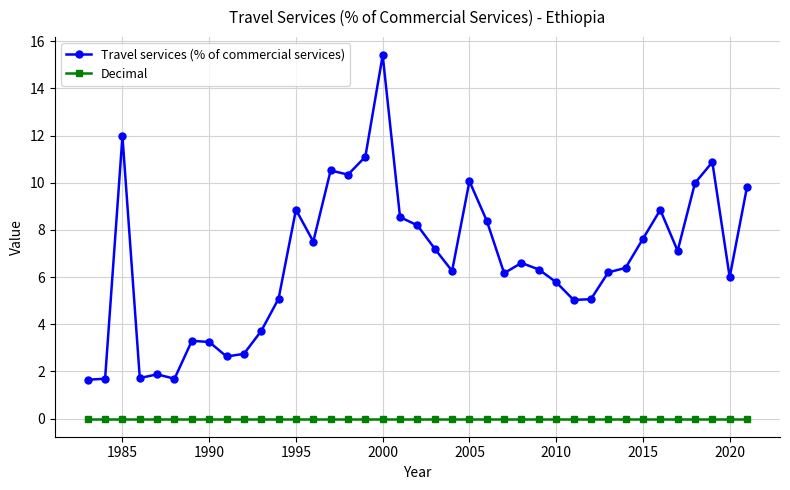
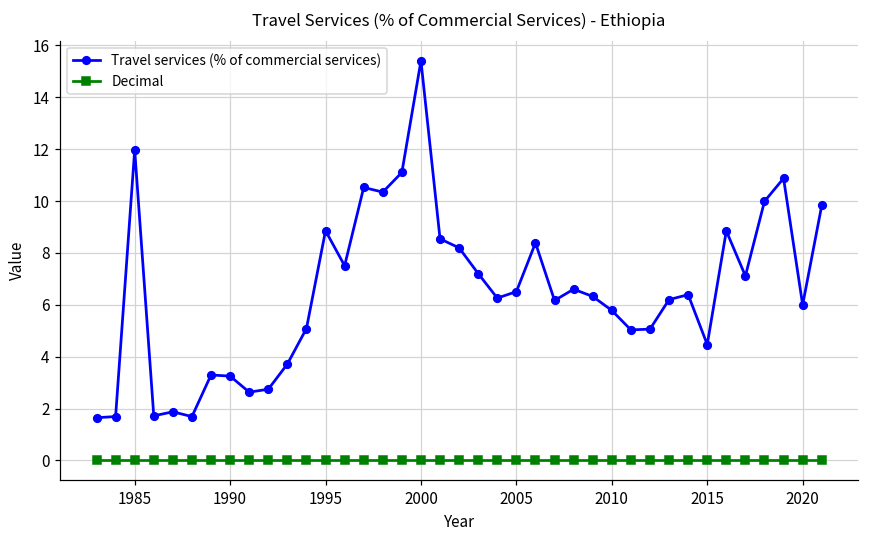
Travel services (% of commercial services), 2005: 10.1 -> 6.5
Travel services (% of commercial services), 2015: 7.6 -> 4.5
